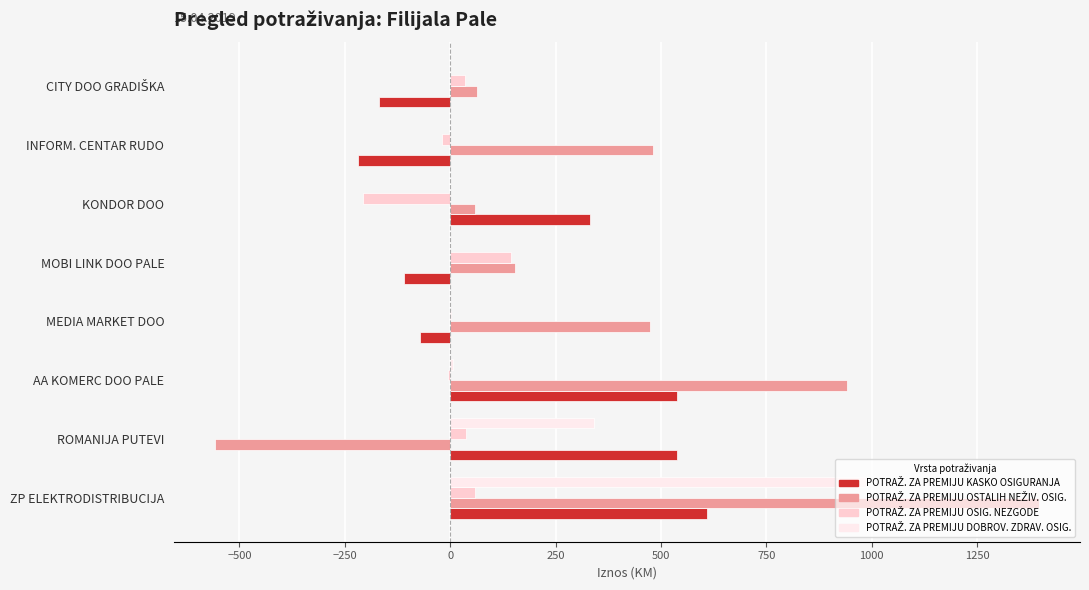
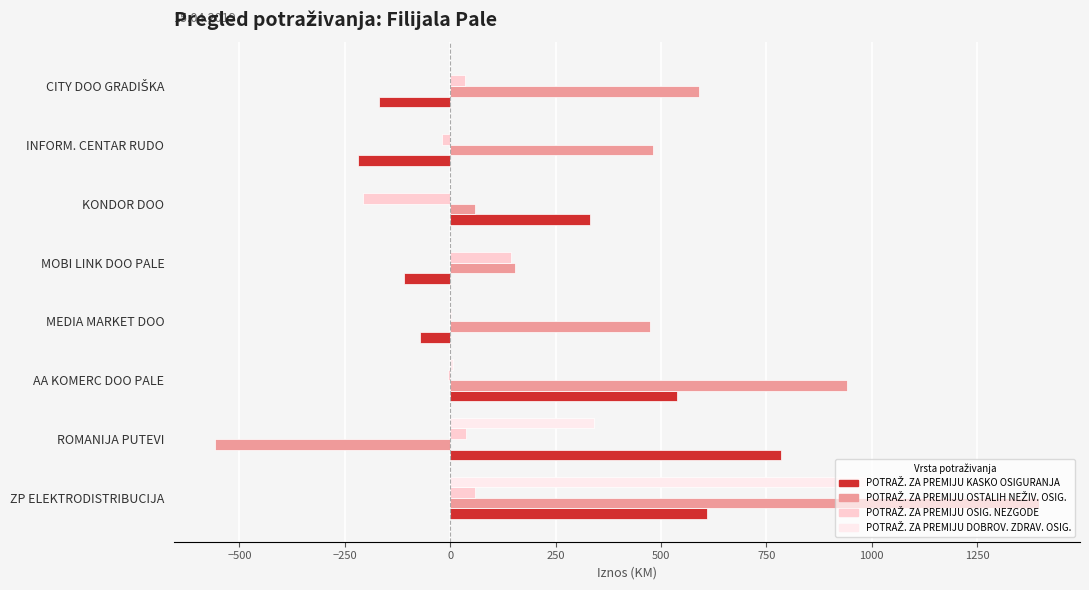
POTRAŽ. ZA PREMIJU OSTALIH NEŽIV. OSIG., CITY DOO GRADIŠKA: 60 -> 590
POTRAŽ. ZA PREMIJU KASKO OSIGURANJA, ROMANIJA PUTEVI: 540 -> 790
